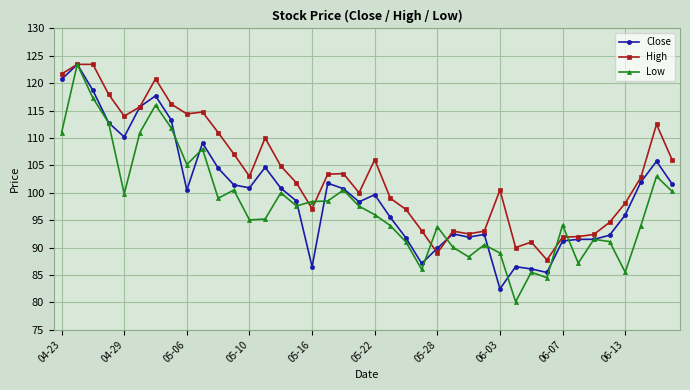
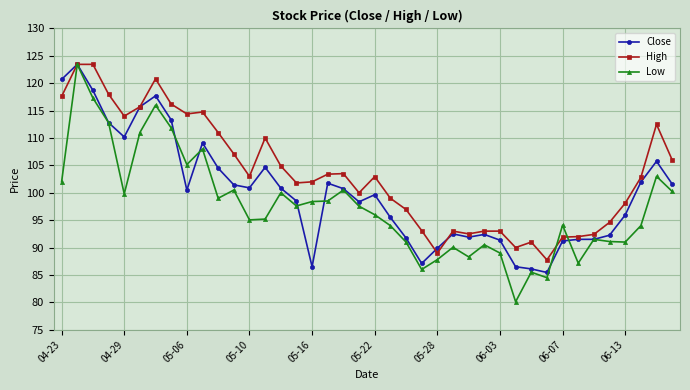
High, 04-23: 122 -> 118
Low, 04-23: 111 -> 102
High, 05-16: 97 -> 102
High, 05-22: 106 -> 103
Low, 05-28: 94 -> 88
Close, 06-03: 82 -> 91
High, 06-03: 101 -> 93
Low, 06-13: 86 -> 91
